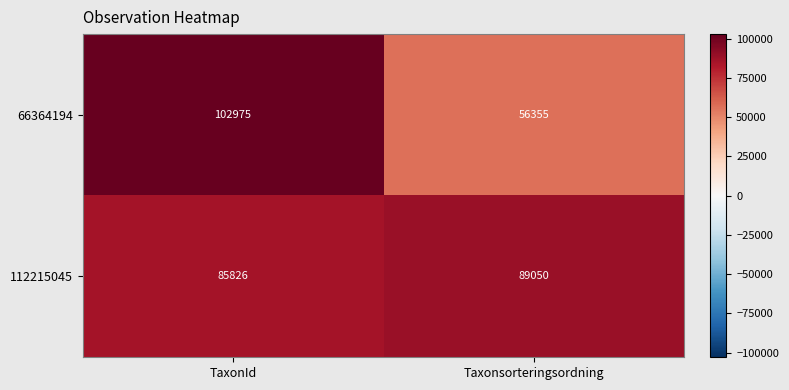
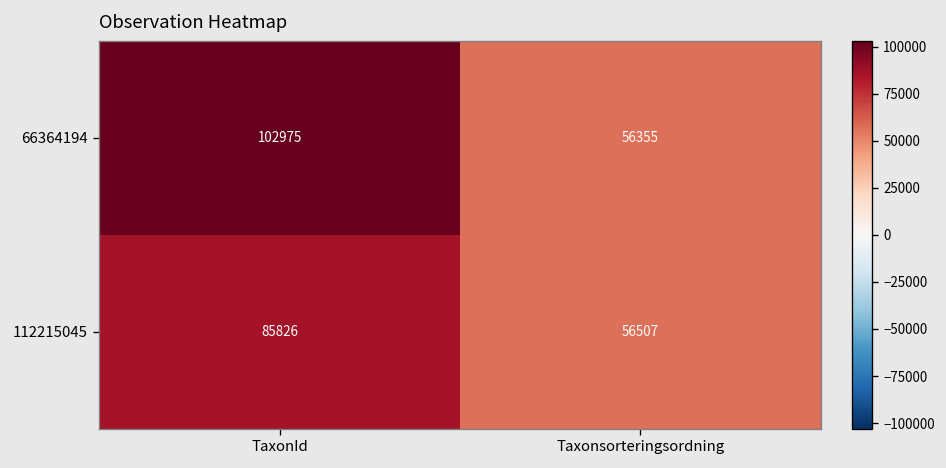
112215045, Taxonsorteringsordning: 89050 -> 56507
